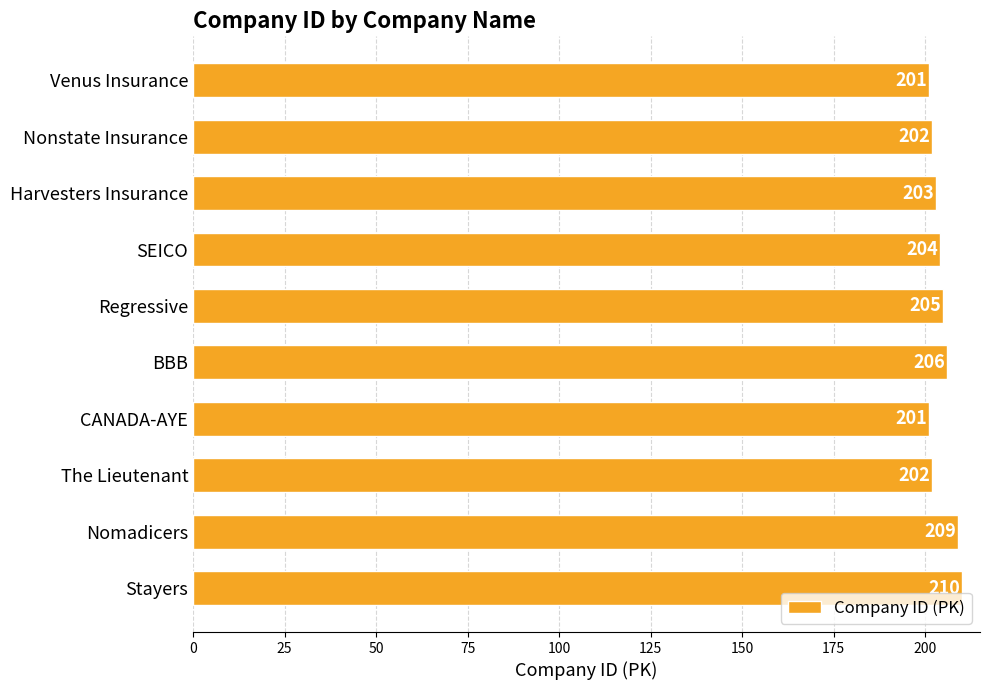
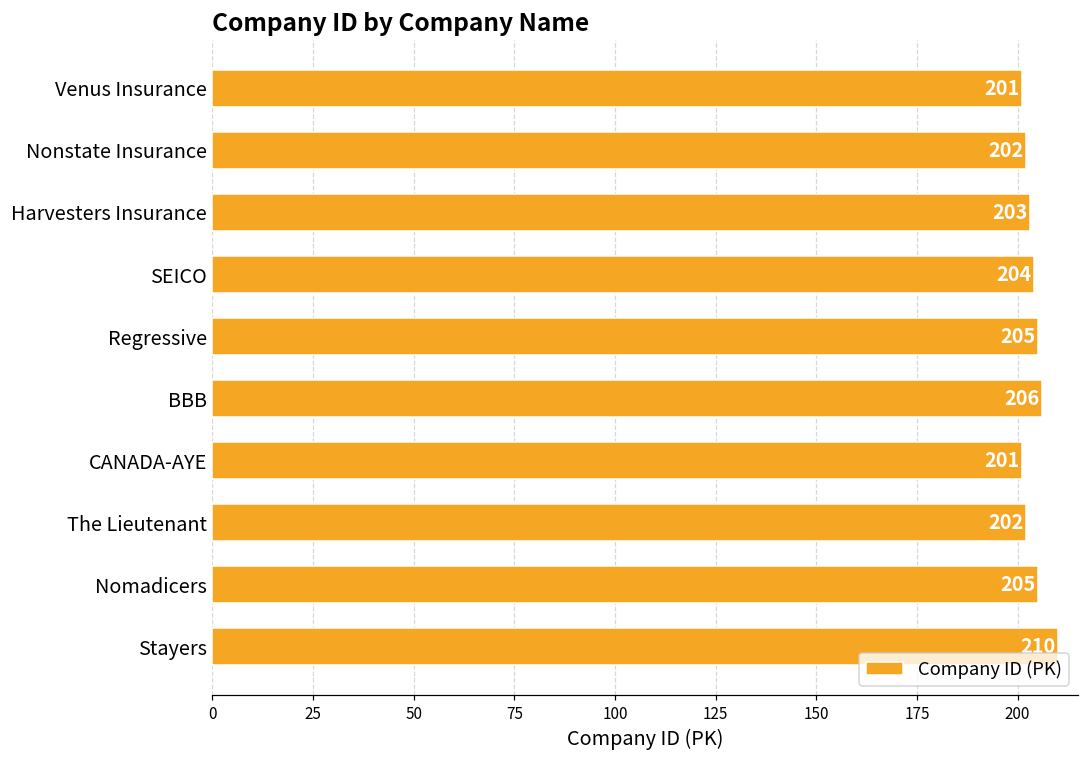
Nomadicers: 209 -> 205
